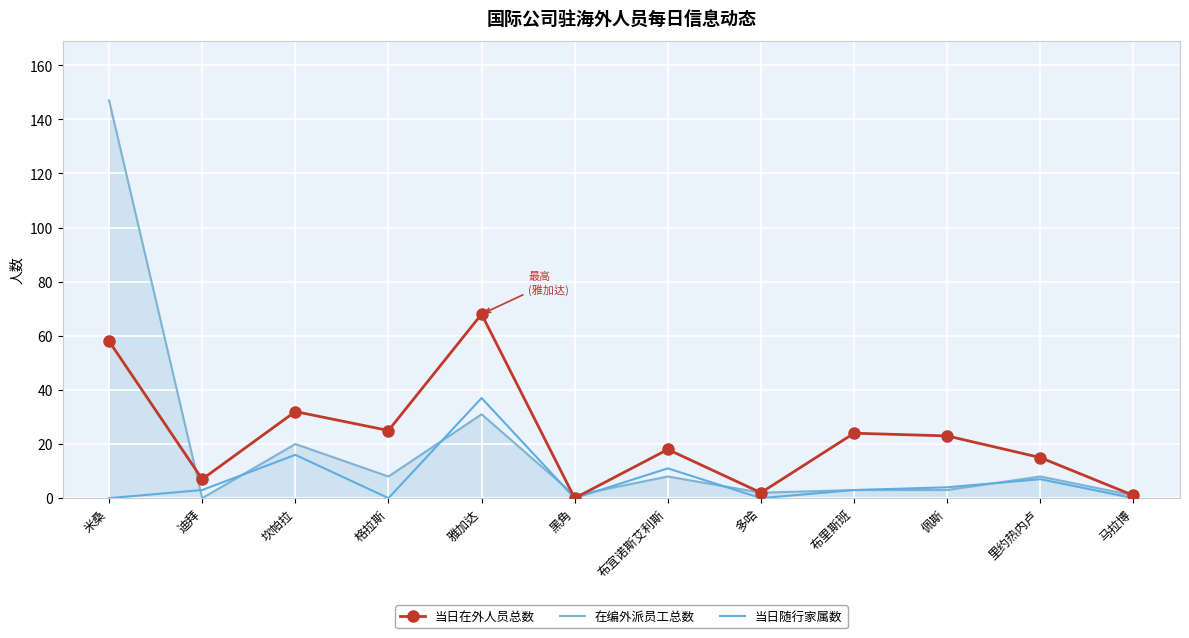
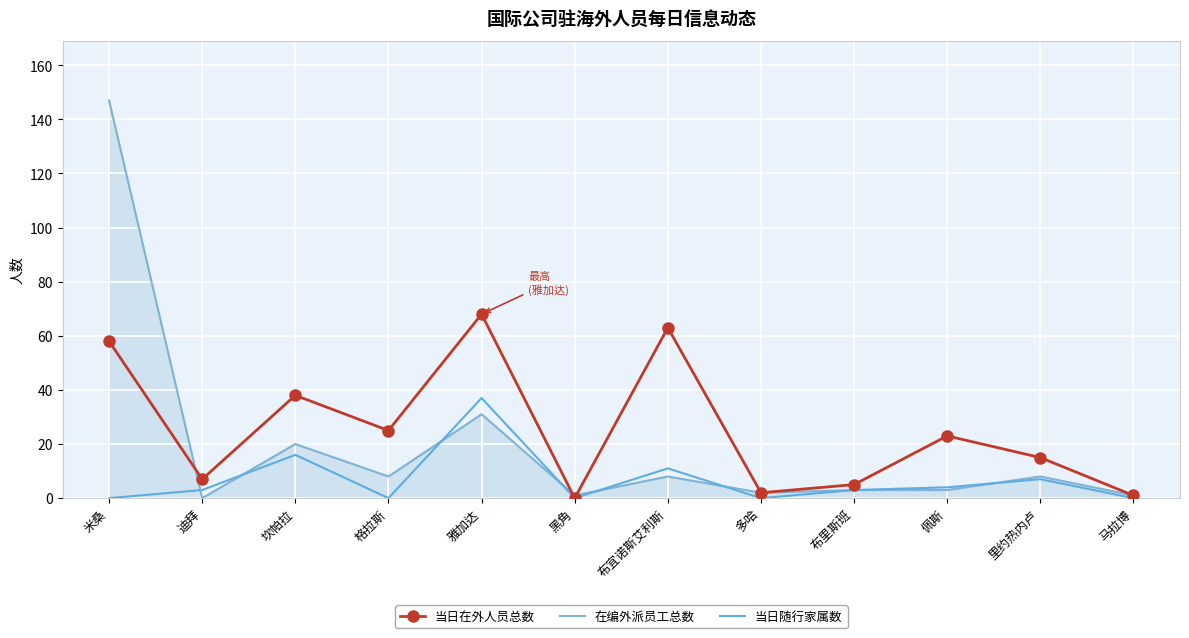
当日在外人员总数, 坎帕拉: 32 -> 38
当日在外人员总数, 布宜诺斯艾利斯: 18 -> 63
当日在外人员总数, 布里斯班: 24 -> 5
